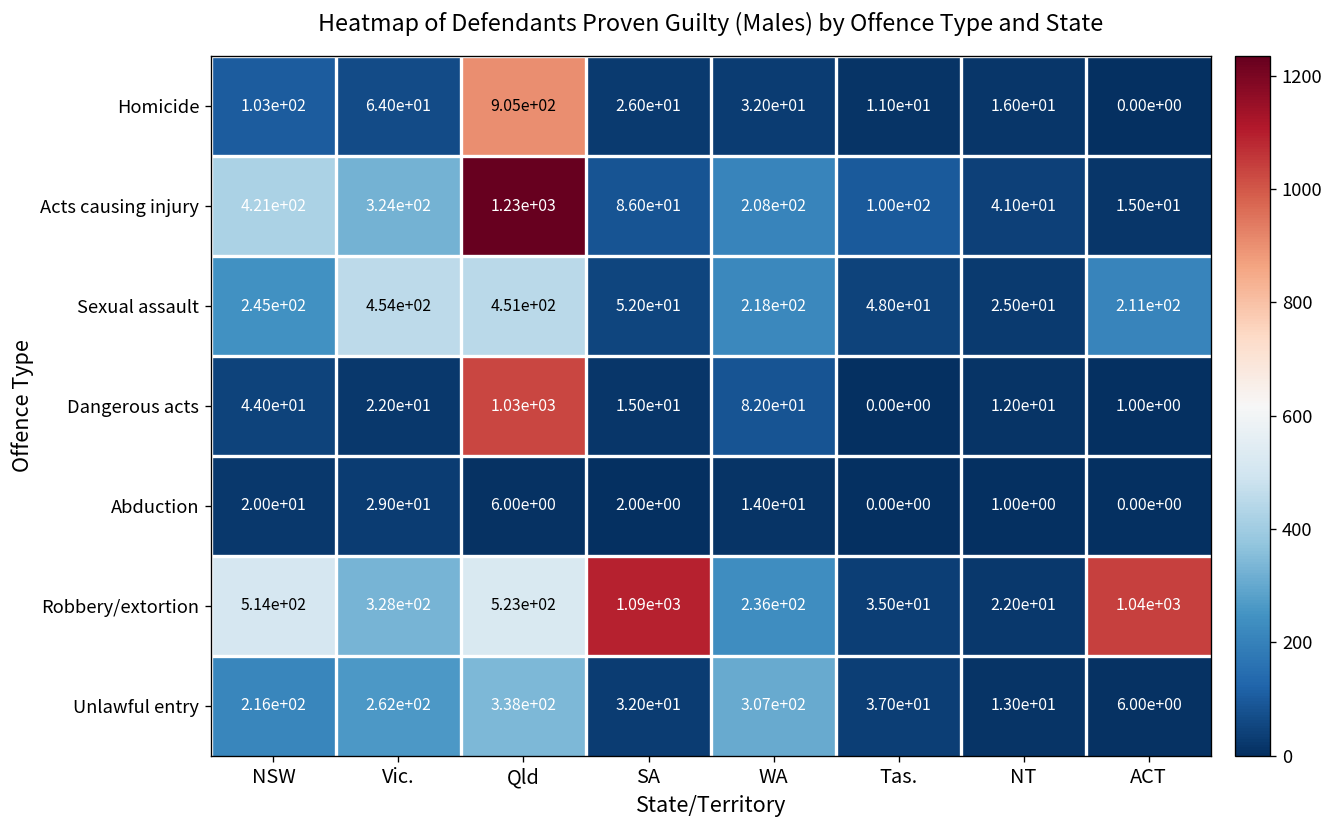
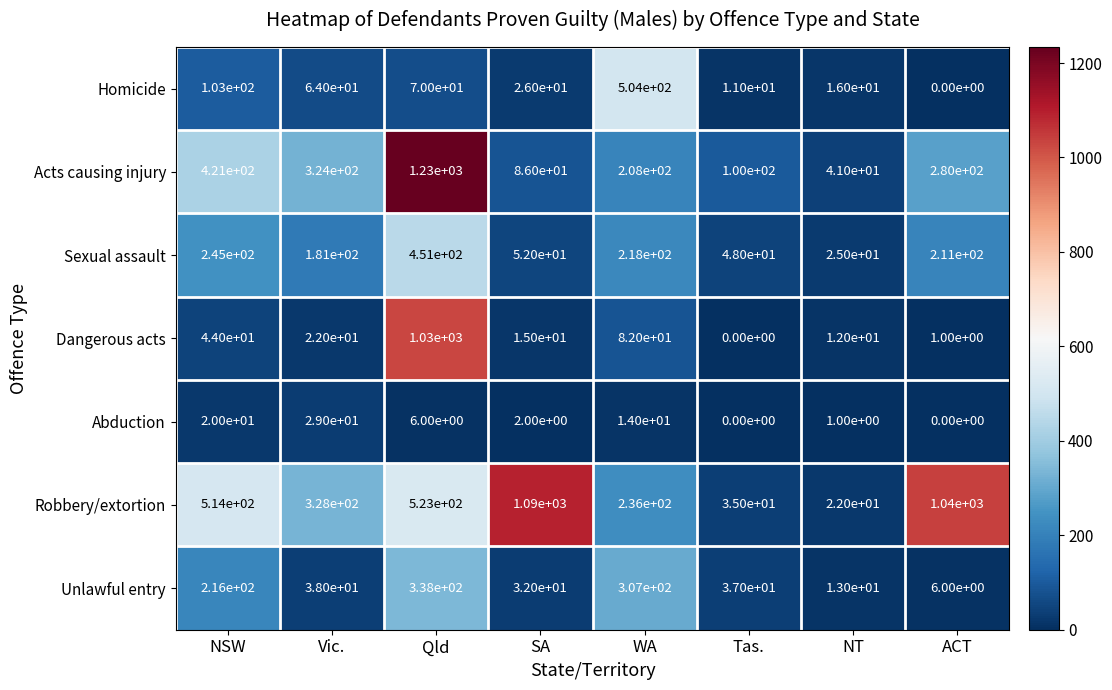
Homicide, Qld: 9.05e+02 -> 7.00e+01
Homicide, WA: 3.20e+01 -> 5.04e+02
Acts causing injury, ACT: 1.50e+01 -> 2.80e+02
Sexual assault, Vic.: 4.54e+02 -> 1.81e+02
Unlawful entry, Vic.: 2.62e+02 -> 3.80e+01
